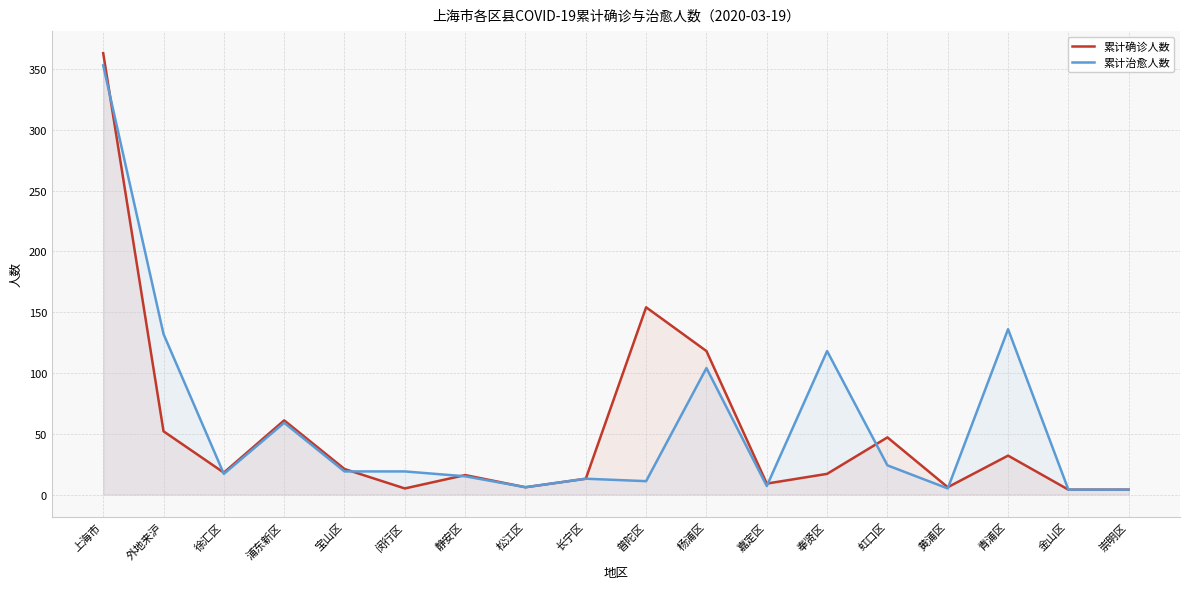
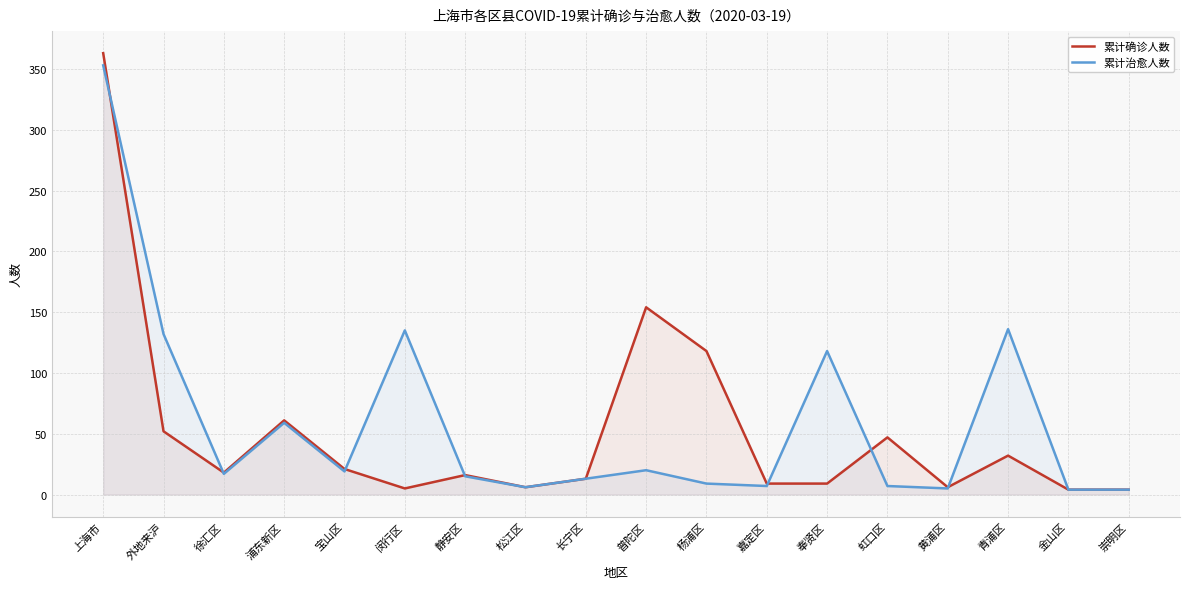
累计治愈人数, 闵行区: 19 -> 135
累计治愈人数, 普陀区: 11 -> 20
累计治愈人数, 杨浦区: 104 -> 9
累计确诊人数, 奉贤区: 17 -> 9
累计治愈人数, 虹口区: 24 -> 7
